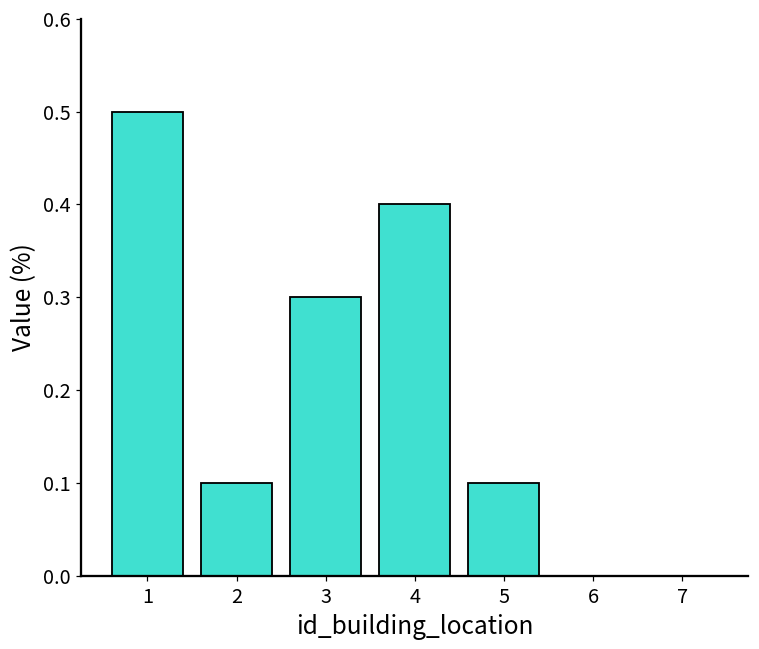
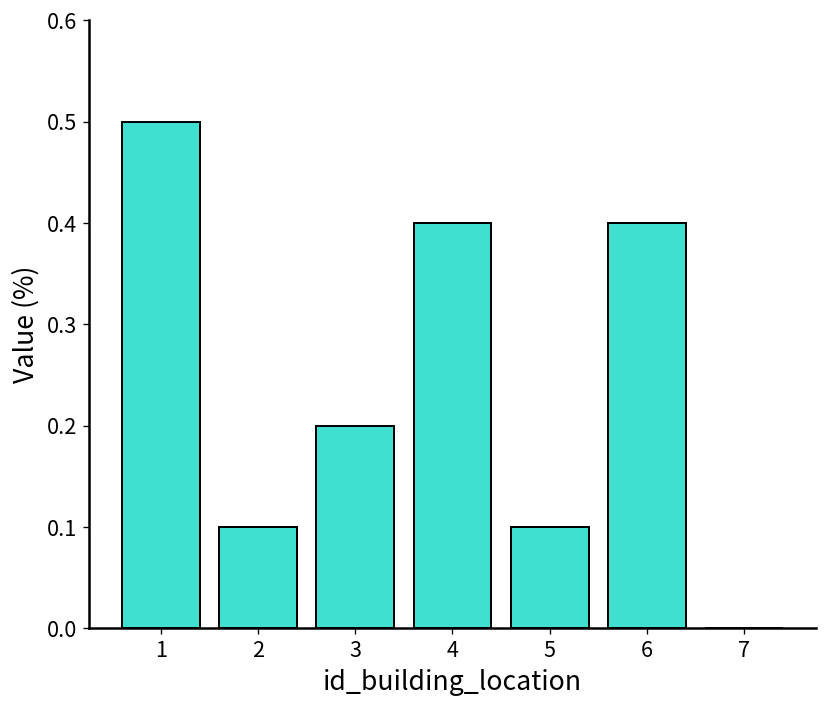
3: 0.3 -> 0.2
6: 0.0 -> 0.4
